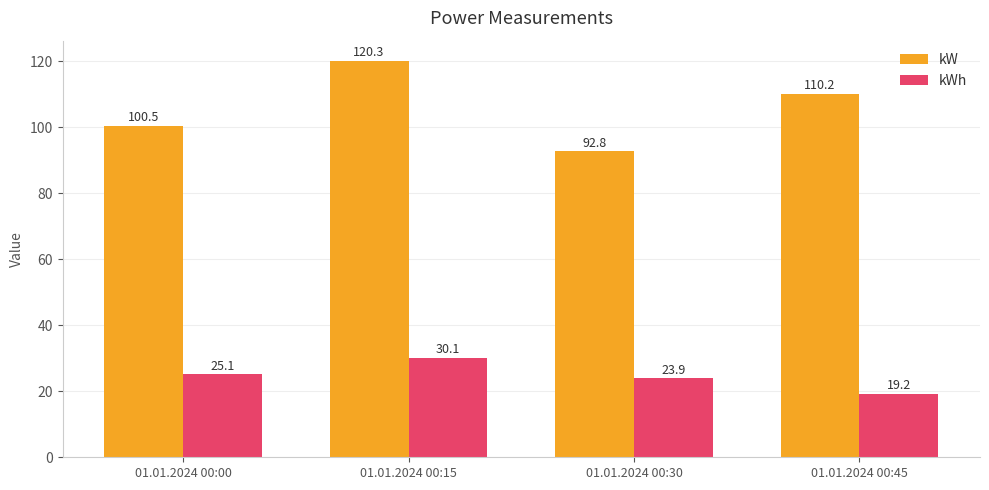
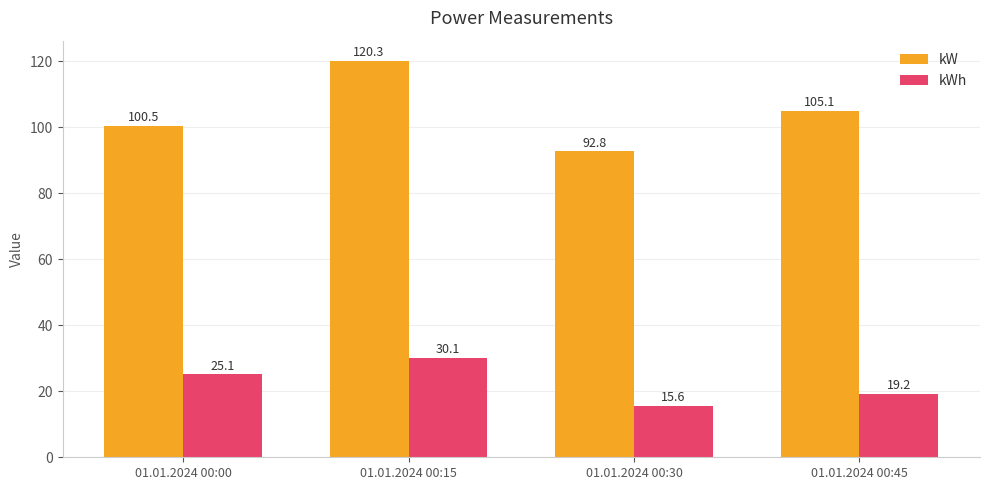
kWh, 01.01.2024 00:30: 23.9 -> 15.6
kW, 01.01.2024 00:45: 110.2 -> 105.1
